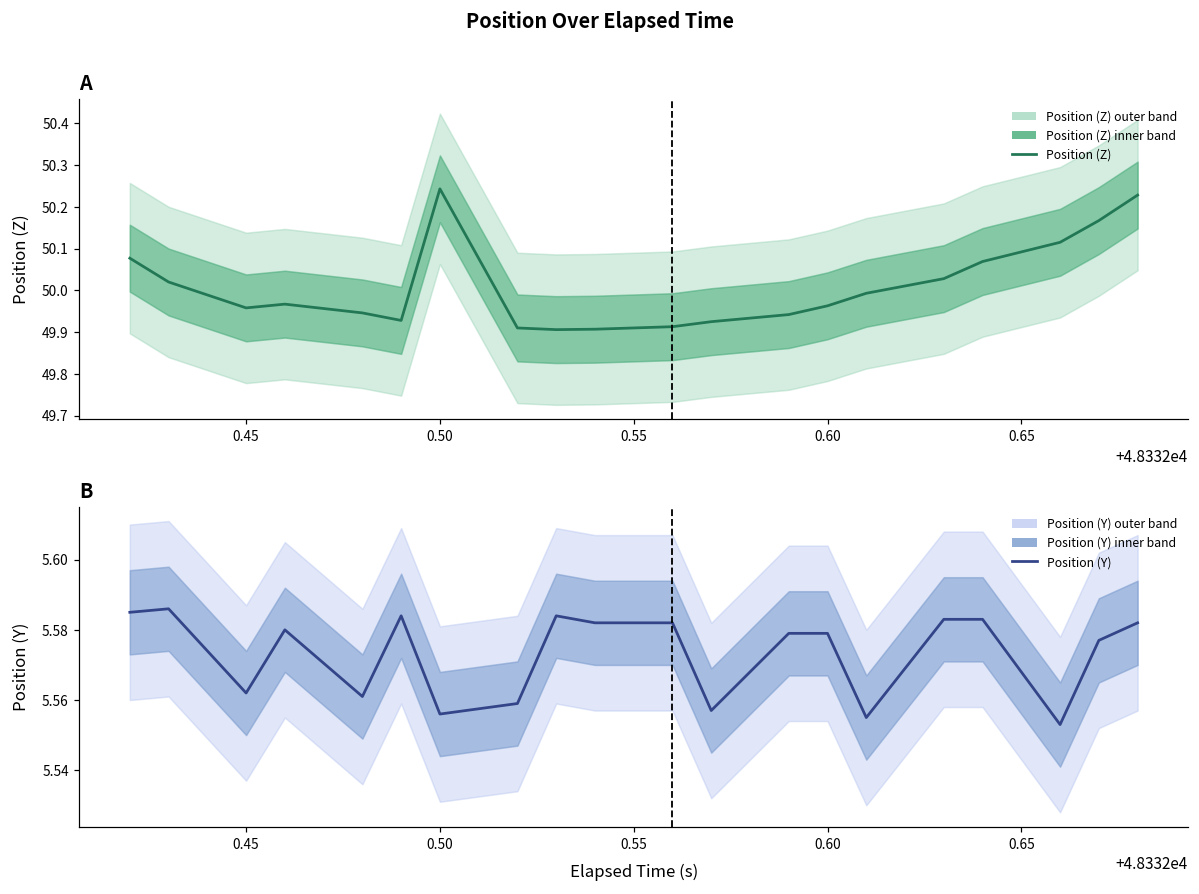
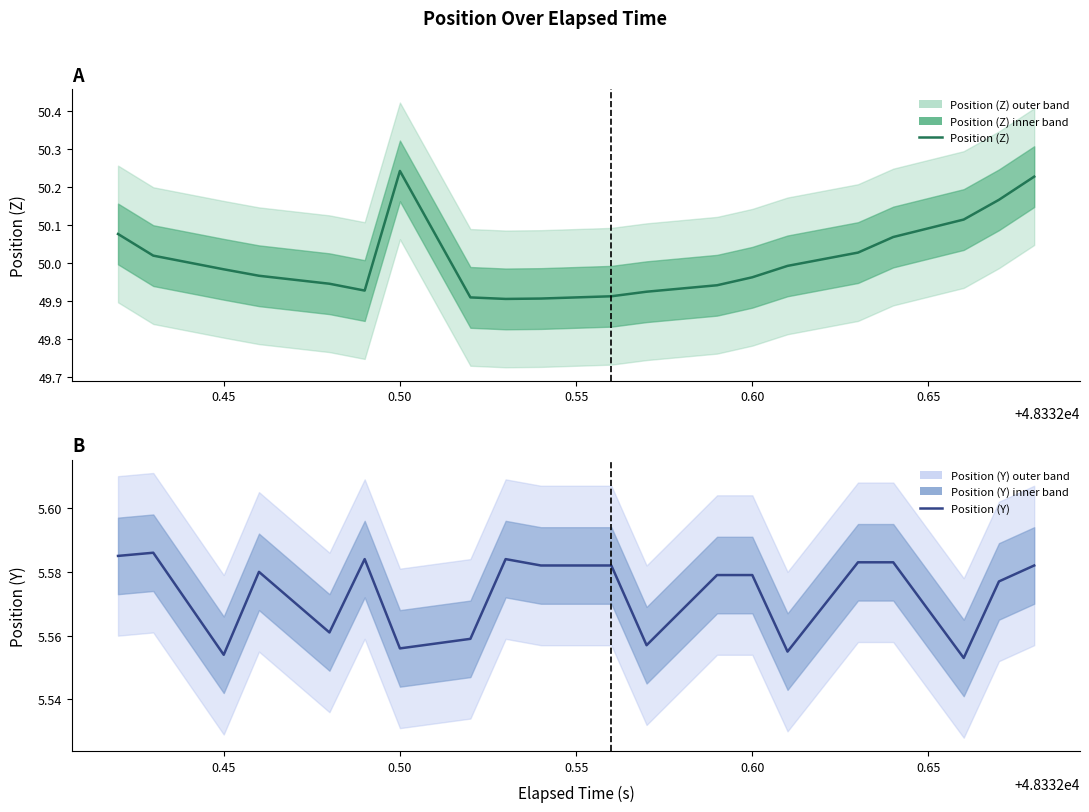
A, Position (Z), 0.45: 49.96 -> 49.98
B, Position (Y), 0.45: 5.562 -> 5.554
